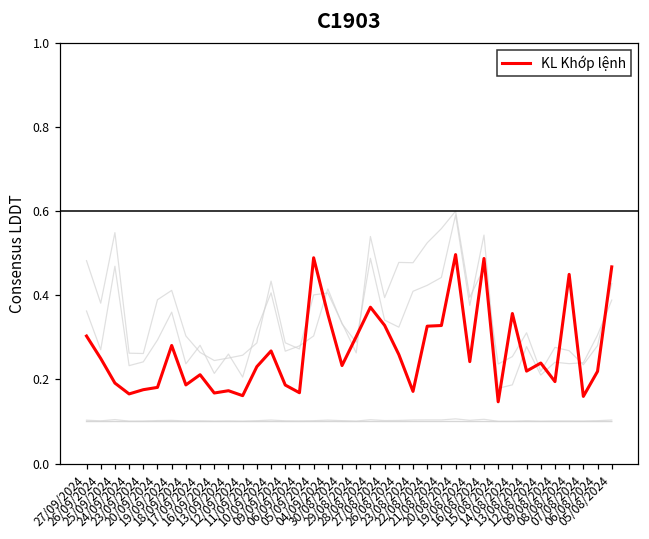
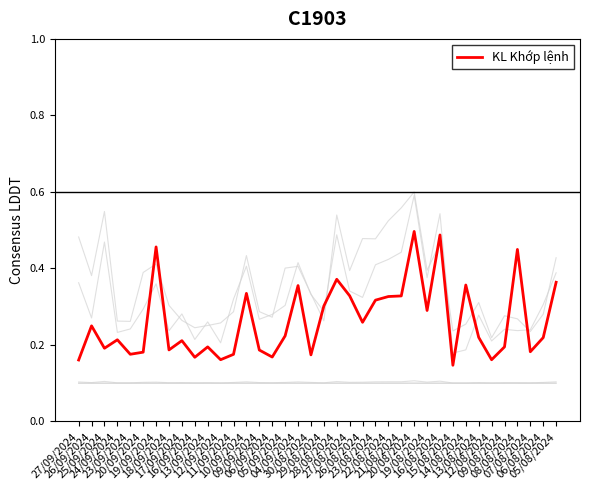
KL Khớp lệnh, 27/09/2024: 0.30 -> 0.16
KL Khớp lệnh, 24/09/2024: 0.17 -> 0.21
KL Khớp lệnh, 19/09/2024: 0.28 -> 0.46
KL Khớp lệnh, 13/09/2024: 0.17 -> 0.19
KL Khớp lệnh, 11/09/2024: 0.23 -> 0.18
KL Khớp lệnh, 10/09/2024: 0.27 -> 0.33
KL Khớp lệnh, 05/09/2024: 0.49 -> 0.22
KL Khớp lệnh, 30/08/2024: 0.23 -> 0.17
KL Khớp lệnh, 23/08/2024: 0.17 -> 0.32
KL Khớp lệnh, 19/08/2024: 0.24 -> 0.29
KL Khớp lệnh, 12/08/2024: 0.24 -> 0.16
KL Khớp lệnh, 07/08/2024: 0.16 -> 0.18
KL Khớp lệnh, 05/08/2024: 0.47 -> 0.36
